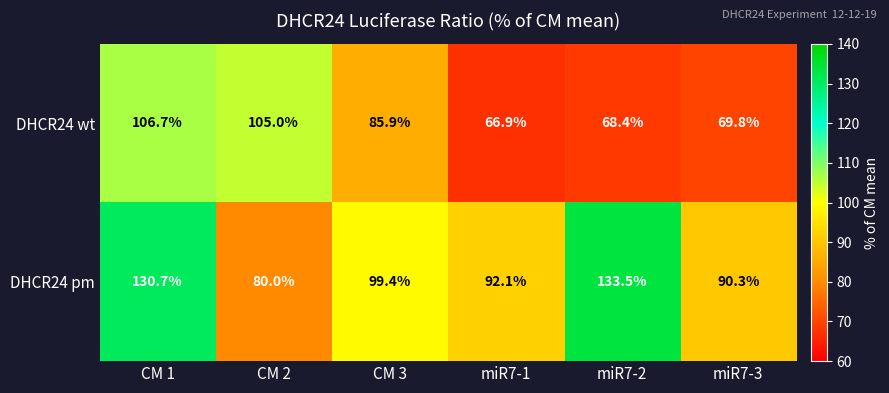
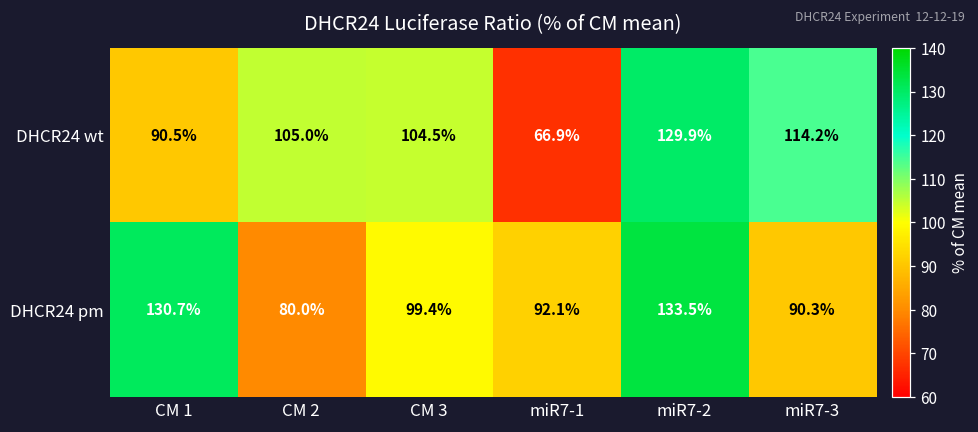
DHCR24 wt, CM 1: 106.7% -> 90.5%
DHCR24 wt, CM 3: 85.9% -> 104.5%
DHCR24 wt, miR7-2: 68.4% -> 129.9%
DHCR24 wt, miR7-3: 69.8% -> 114.2%
